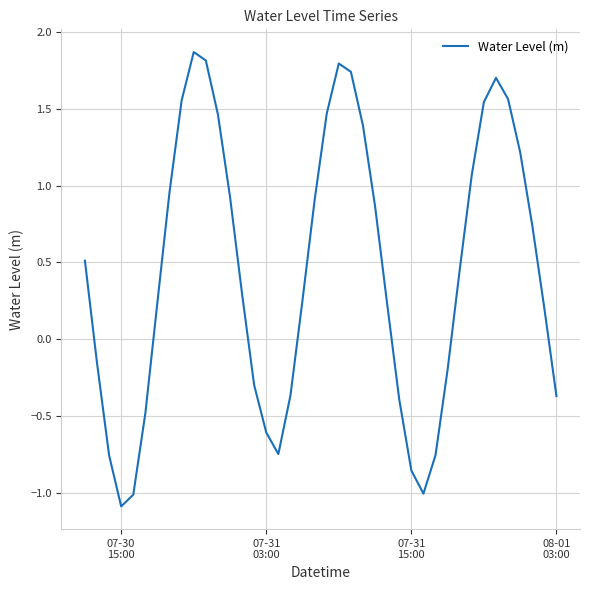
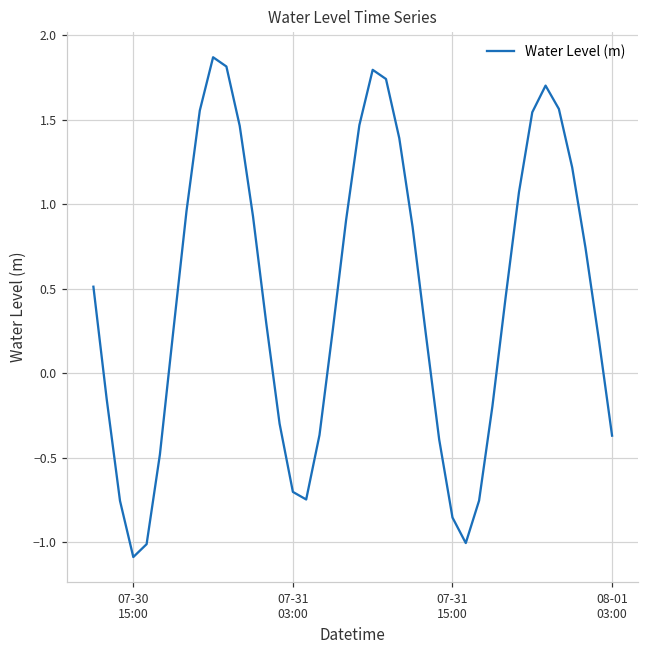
07-31 03:00: -0.61 -> -0.70
